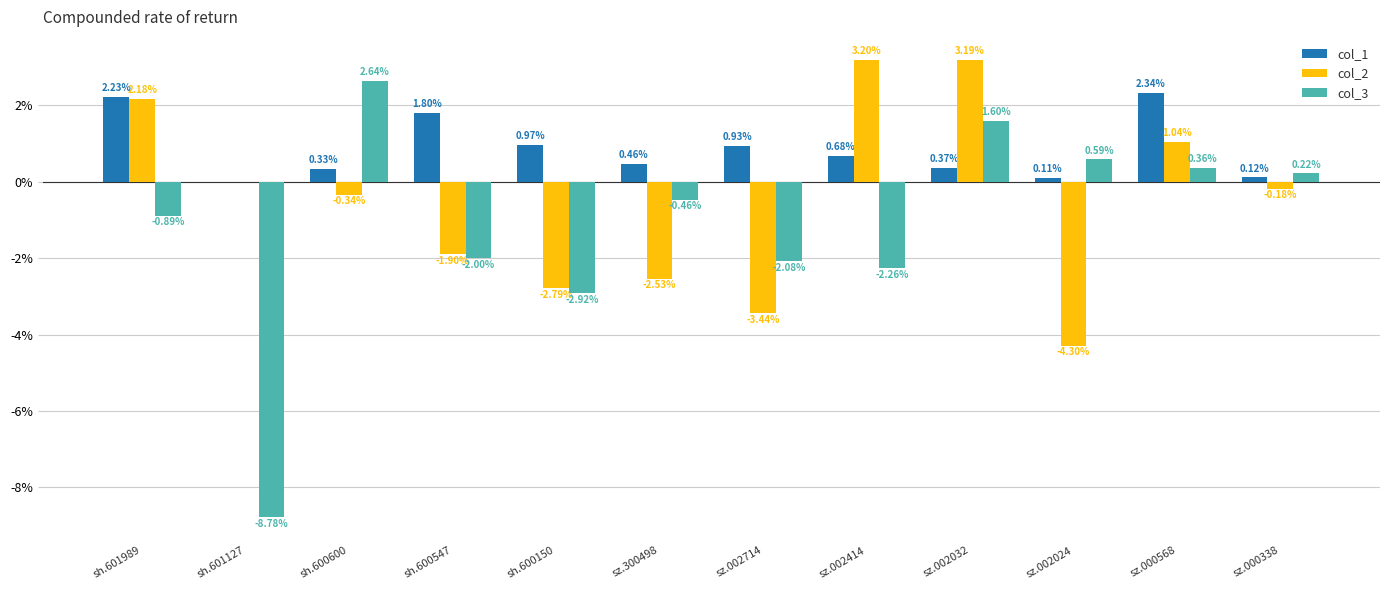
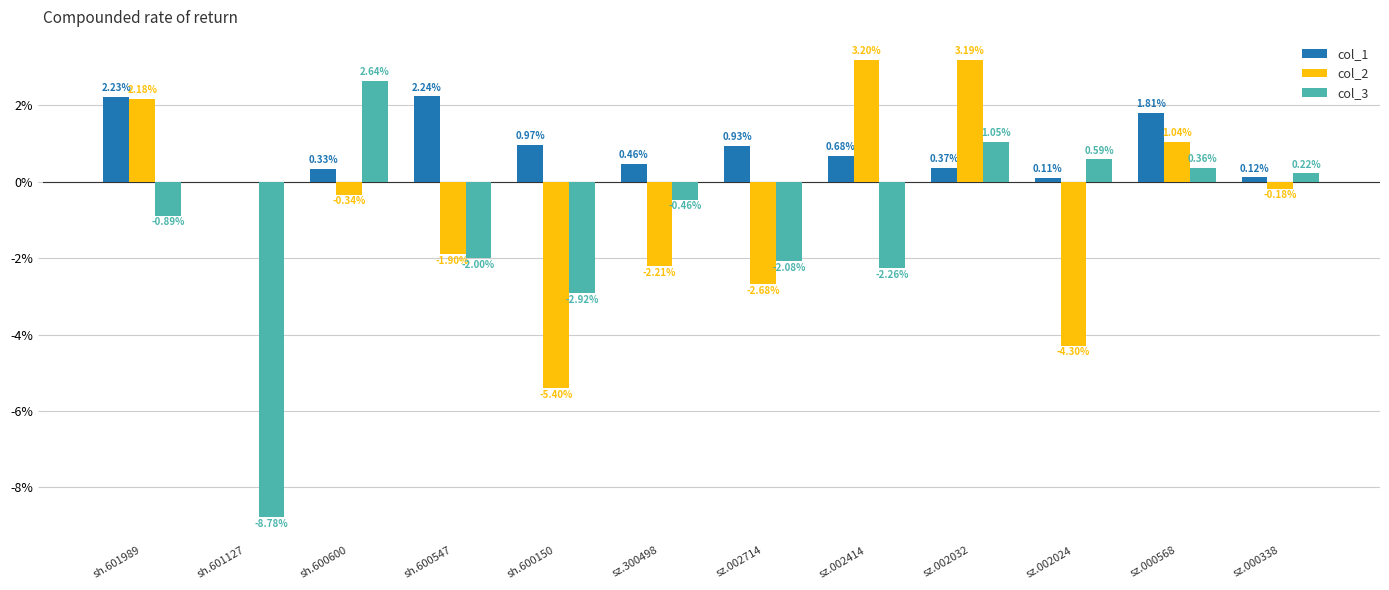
col_1, sh.600547: 1.80% -> 2.24%
col_2, sh.600150: -2.79% -> -5.40%
col_2, sz.300498: -2.53% -> -2.21%
col_2, sz.002714: -3.44% -> -2.68%
col_3, sz.002032: 1.60% -> 1.05%
col_1, sz.000568: 2.34% -> 1.81%
